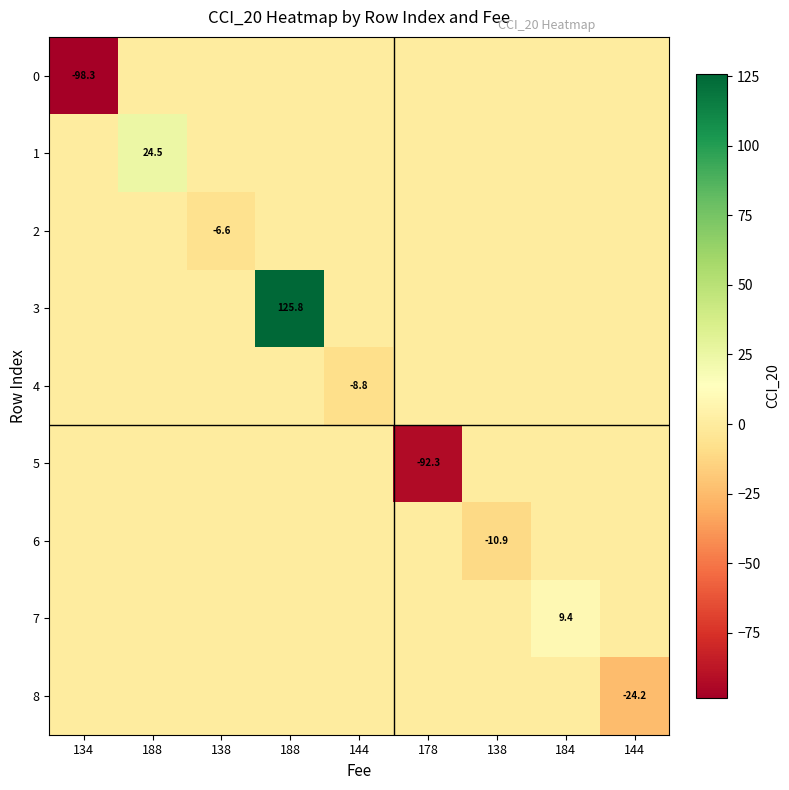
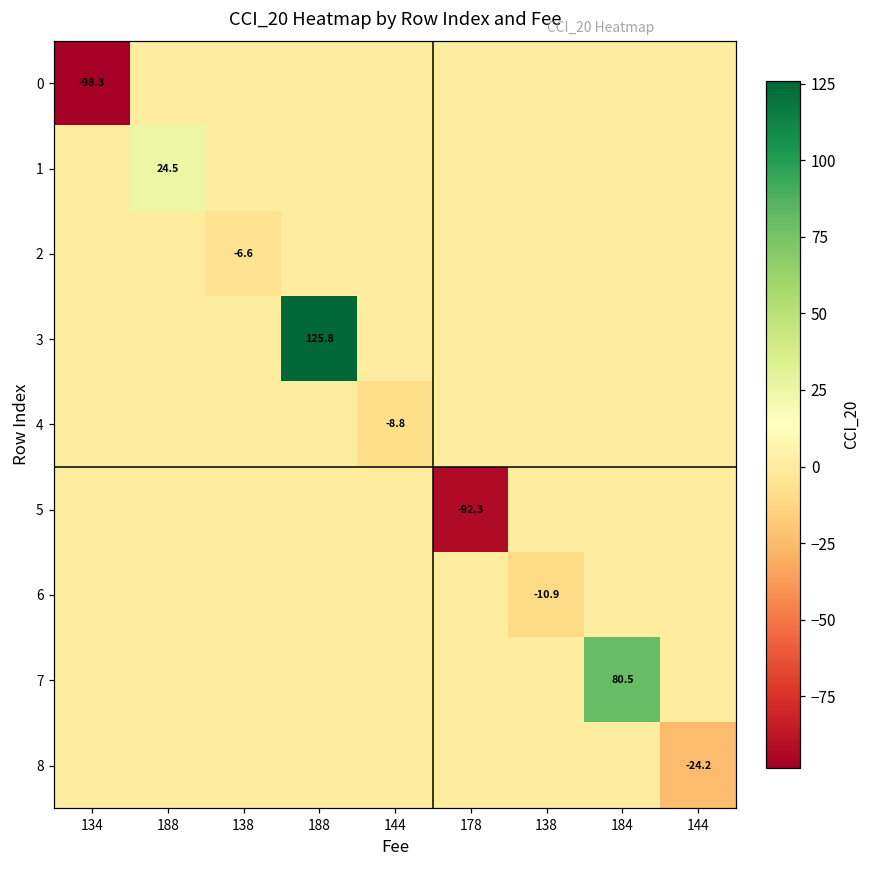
7, 184: 9.4 -> 80.5
